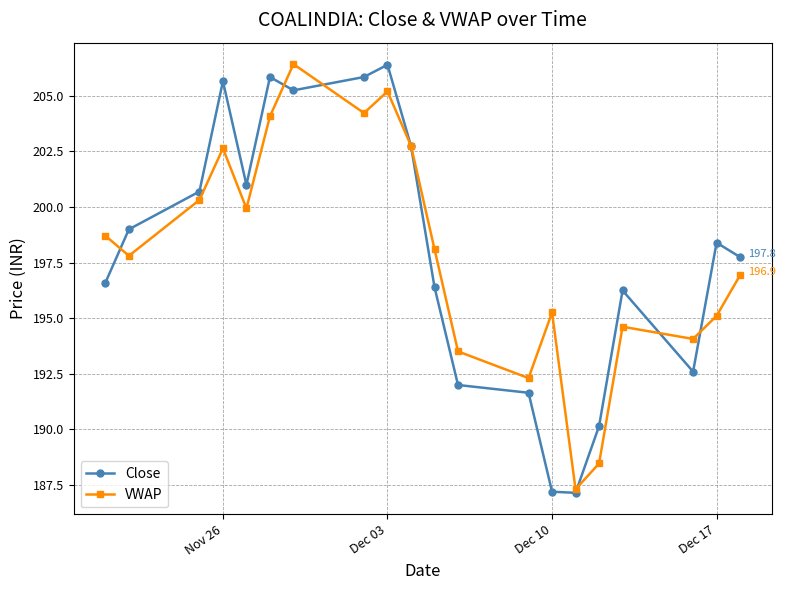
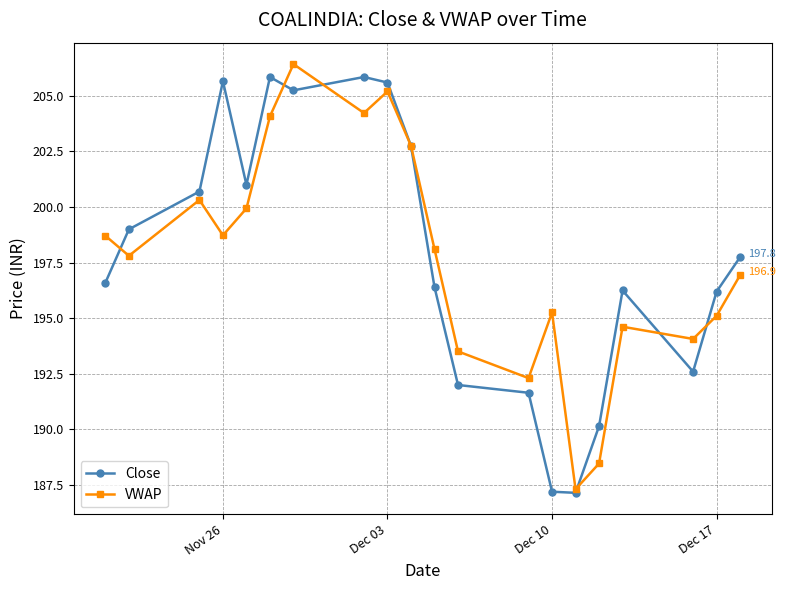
VWAP, Nov 26: 202.6 -> 198.7
Close, Dec 03: 206.4 -> 205.6
Close, Dec 17: 198.4 -> 196.2
